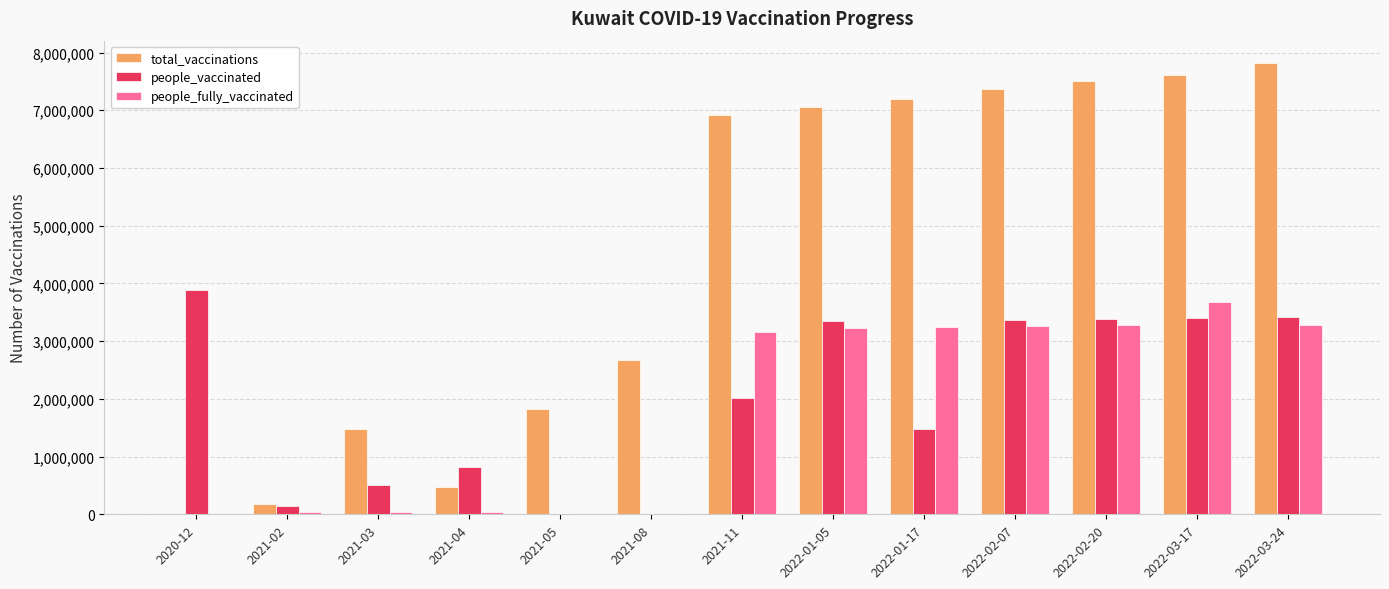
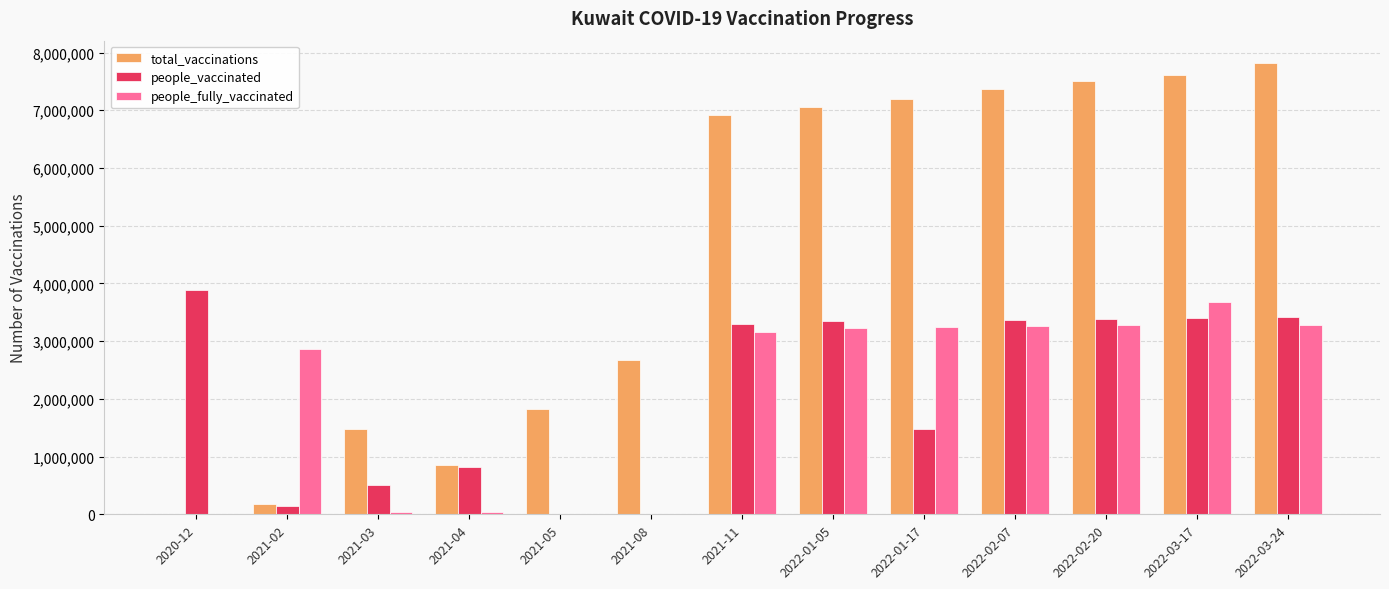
people_fully_vaccinated, 2021-02: 0 -> 2,900,000
total_vaccinations, 2021-04: 500,000 -> 900,000
people_vaccinated, 2021-11: 2,000,000 -> 3,300,000
